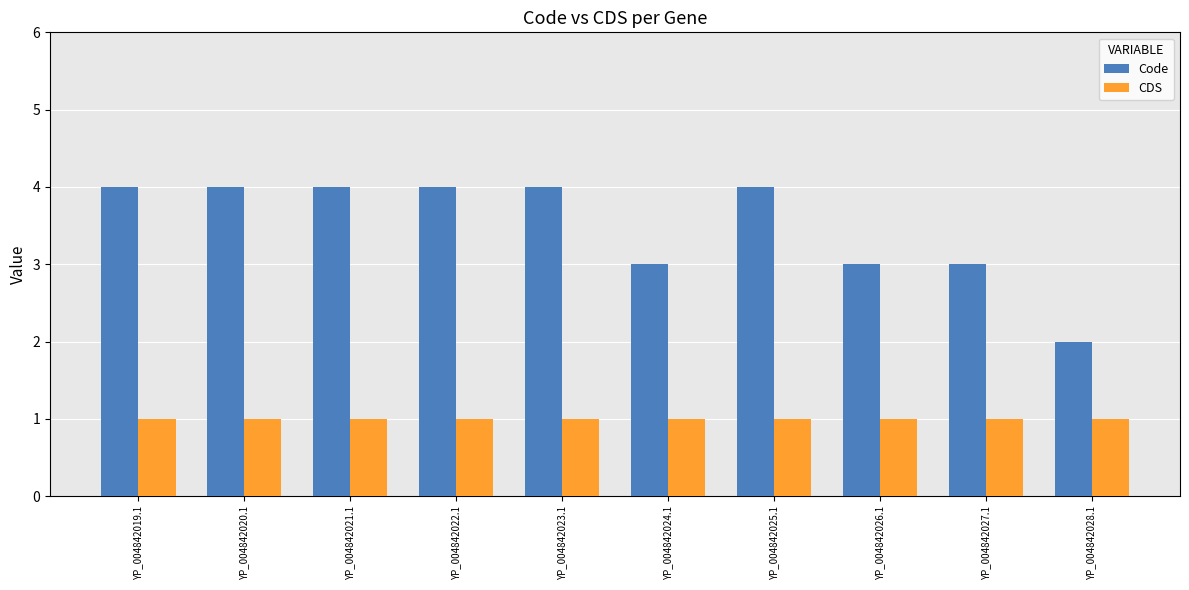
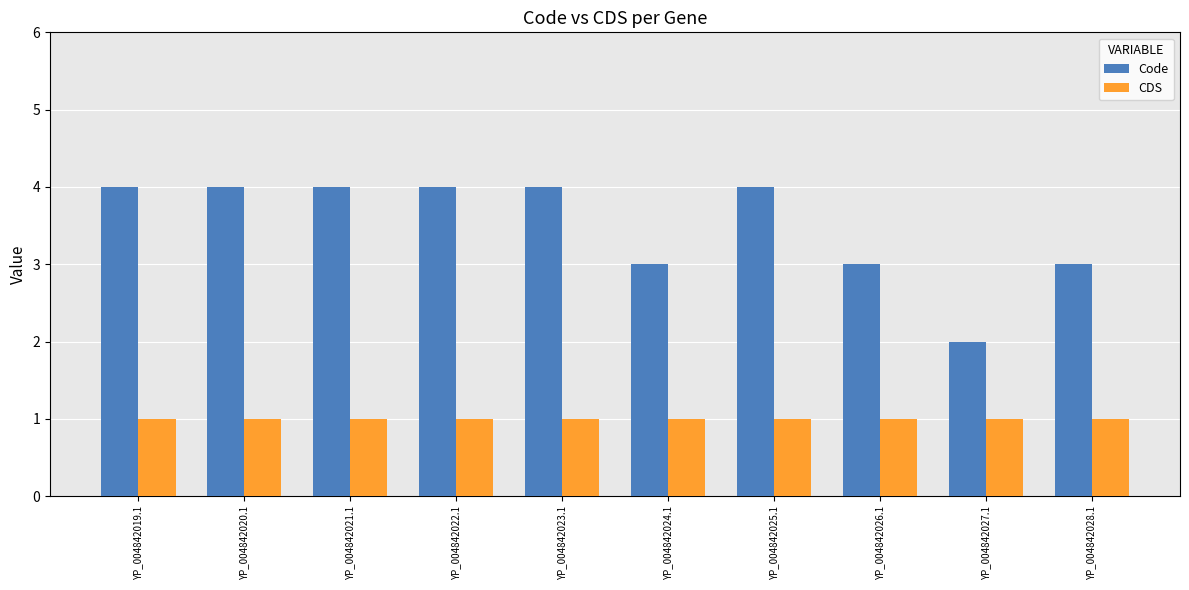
Code, YP_004842027.1: 3 -> 2
Code, YP_004842028.1: 2 -> 3
